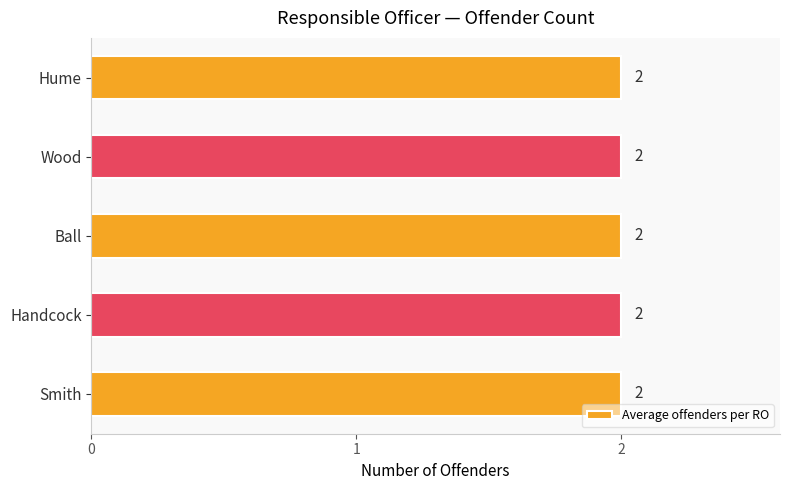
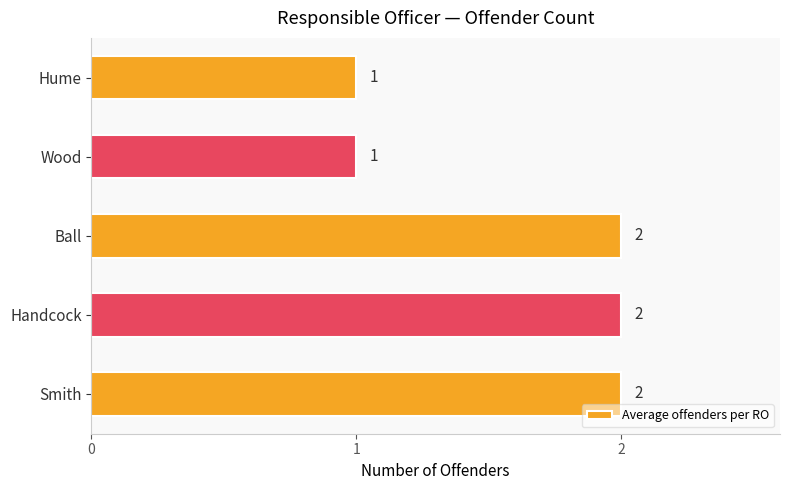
Hume: 2 -> 1
Wood: 2 -> 1
